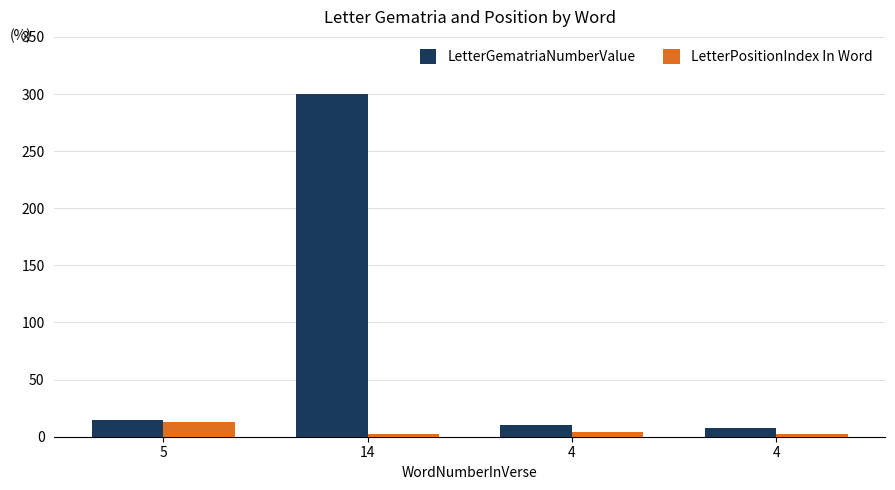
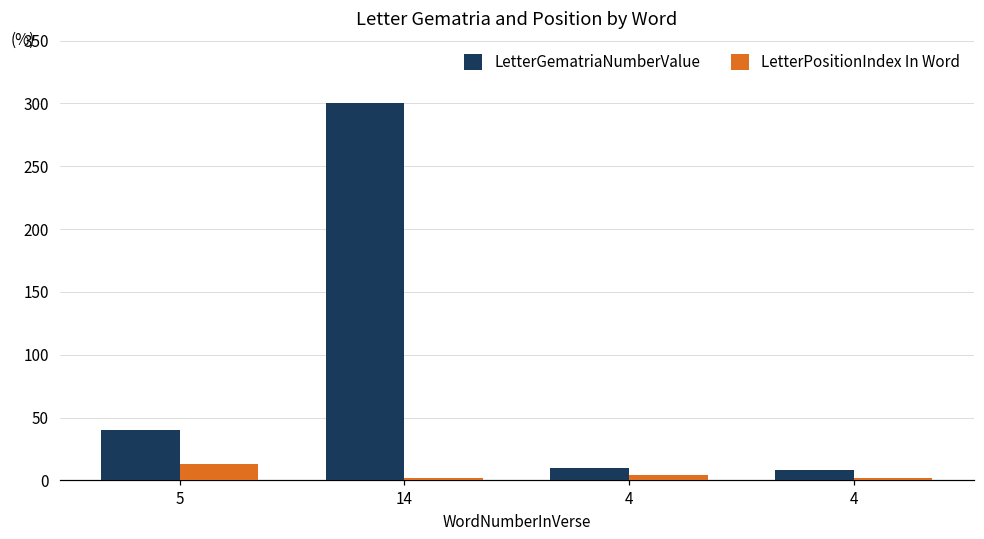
LetterGematriaNumberValue, 5: 15 -> 40
